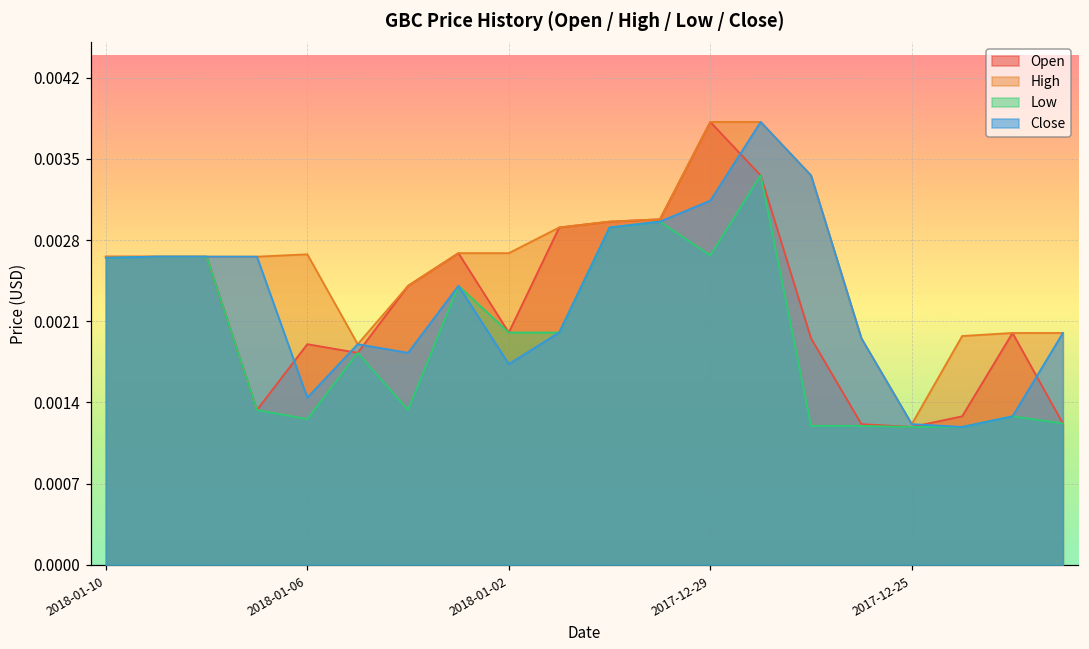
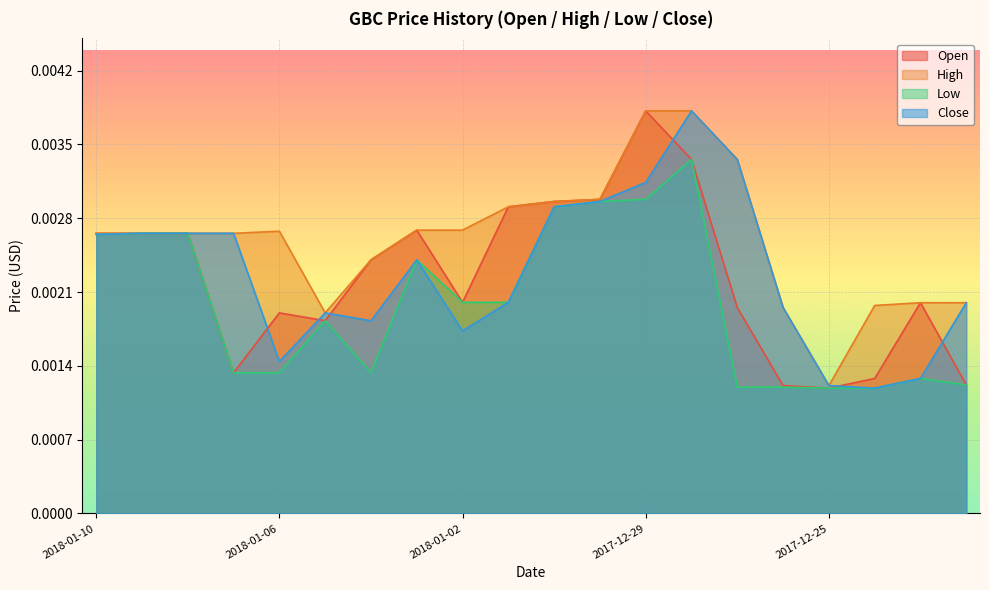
Low, 2018-01-06: 0.00125 -> 0.00133
Low, 2017-12-29: 0.00265 -> 0.00296
